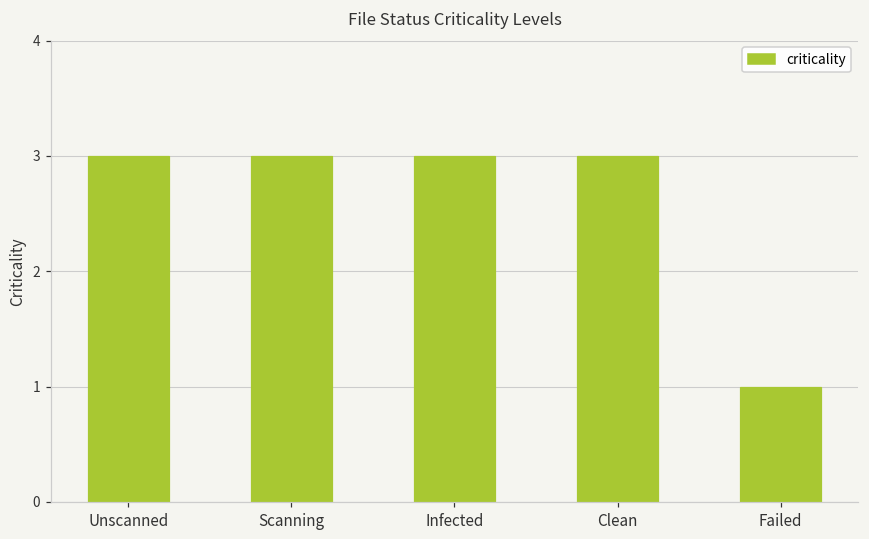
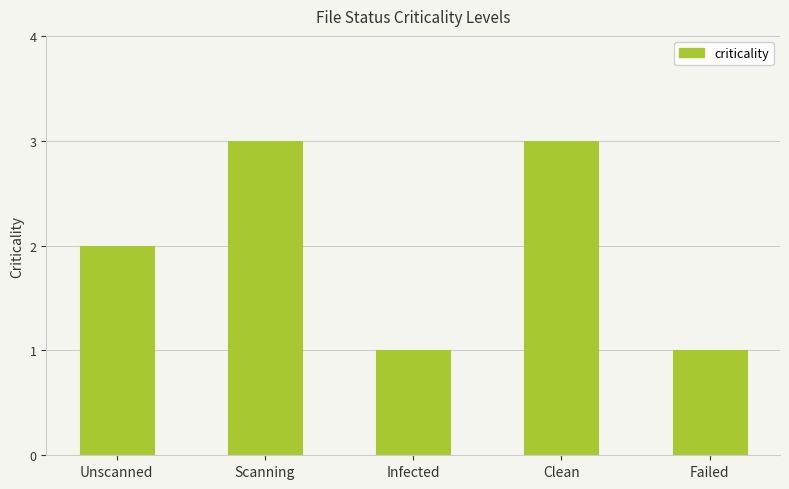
Unscanned: 3 -> 2
Infected: 3 -> 1
